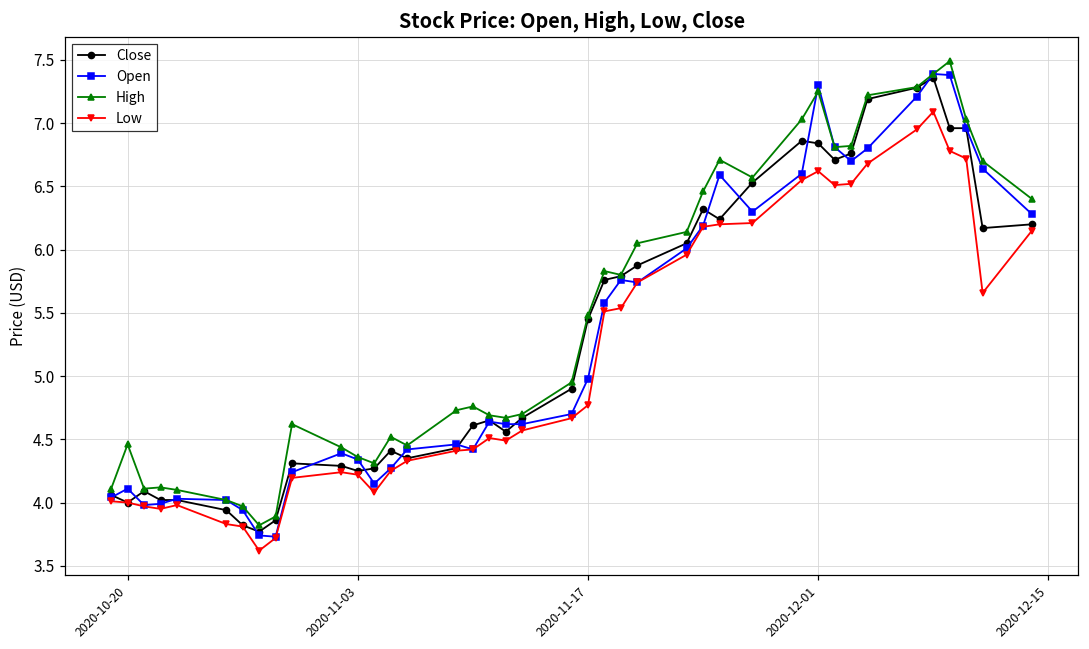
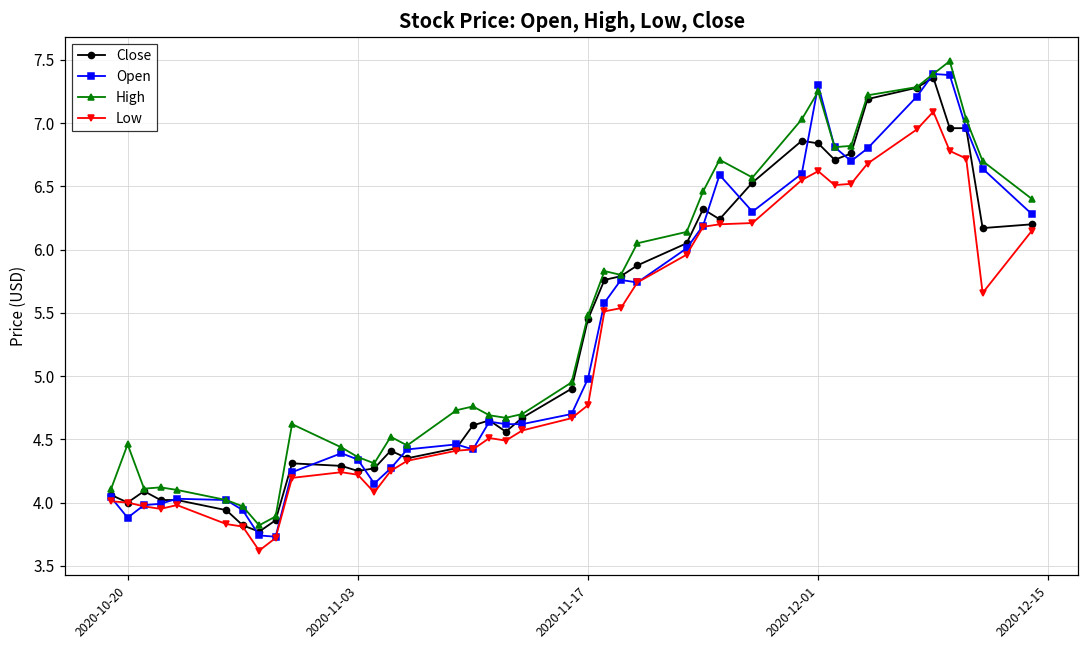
Open, 2020-10-20: 4.11 -> 3.88
